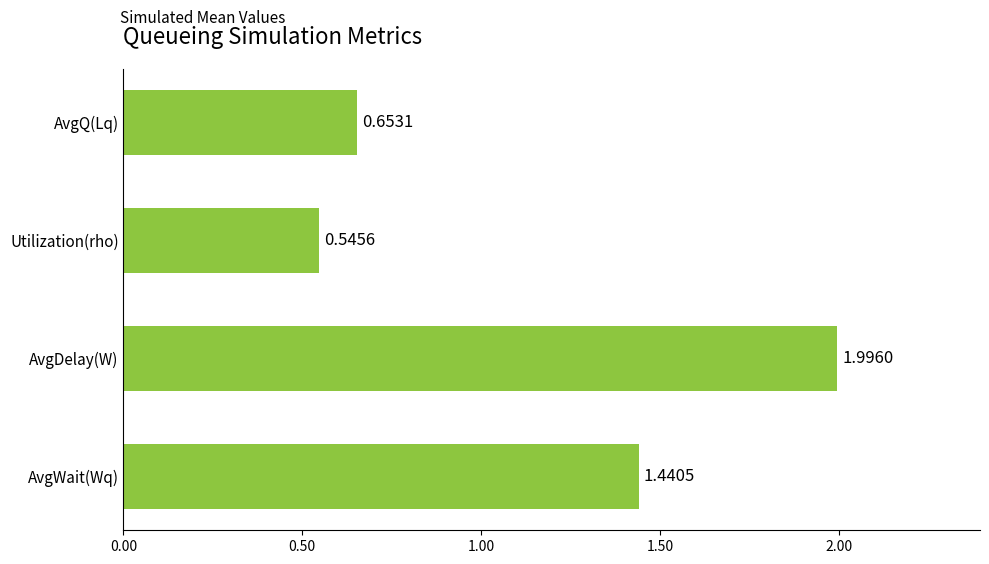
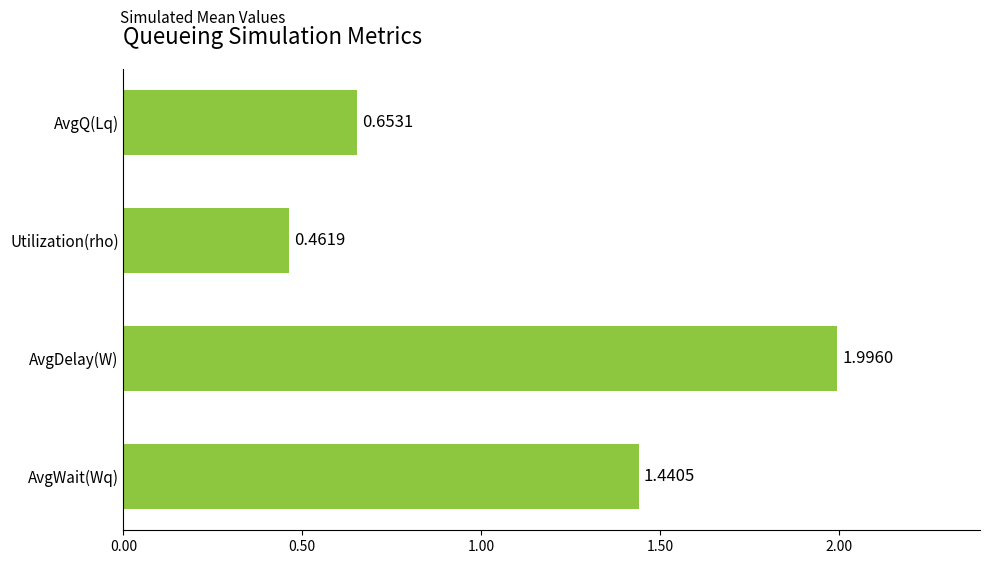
Utilization(rho): 0.5456 -> 0.4619
